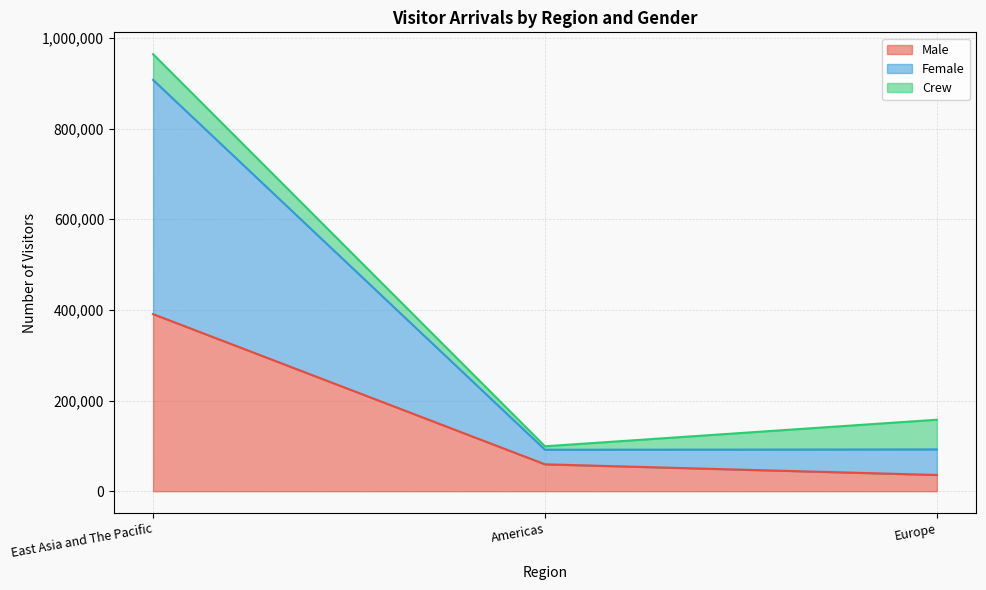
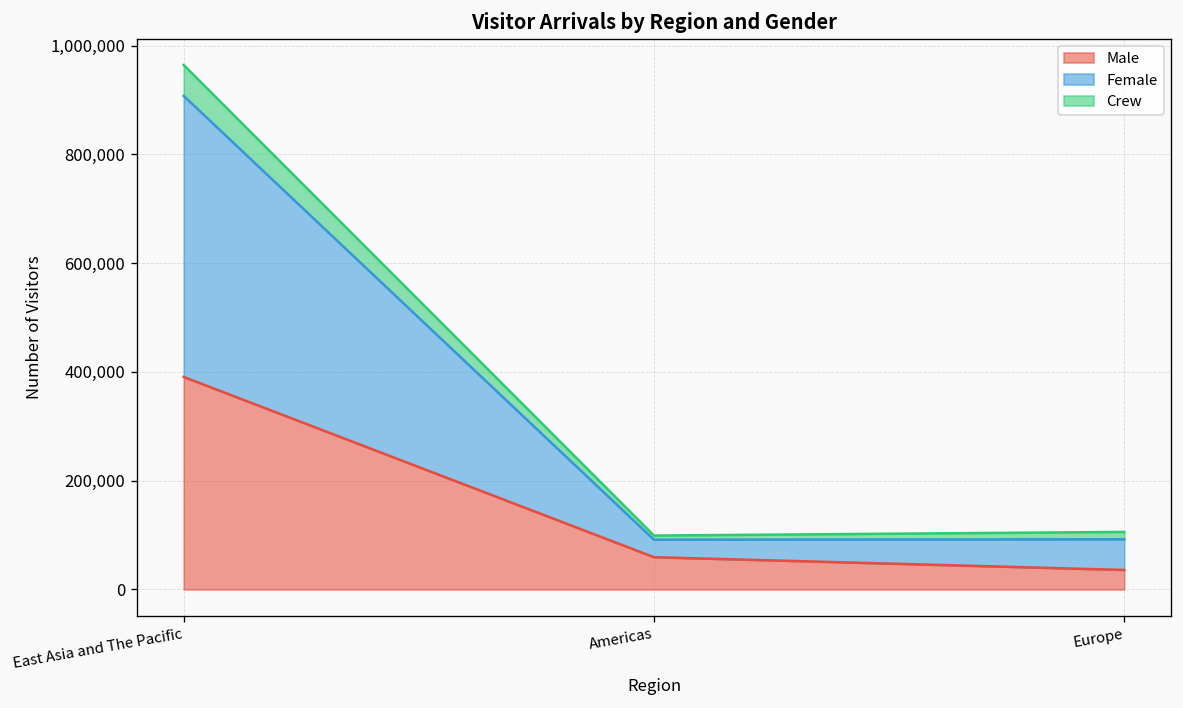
Crew, Europe: 70,000 -> 10,000
